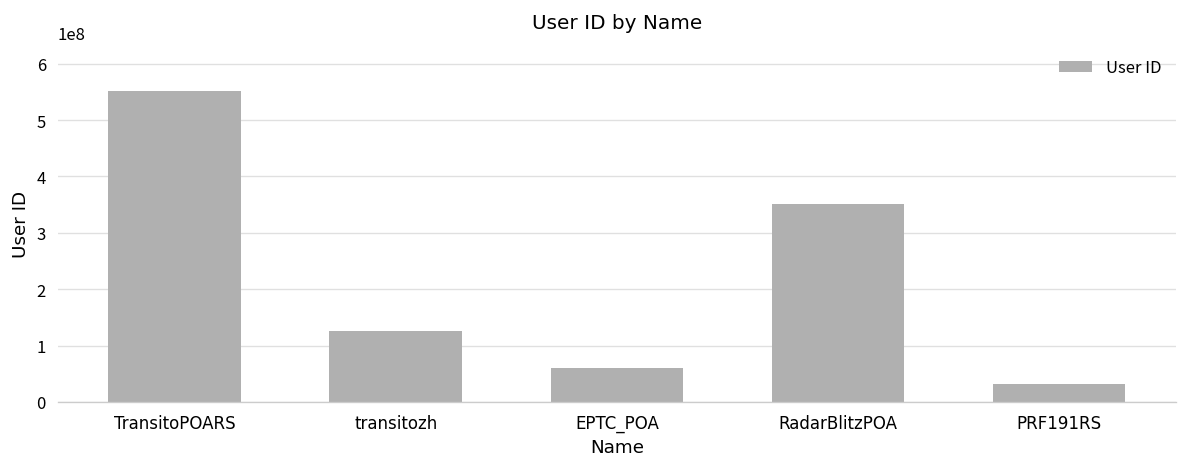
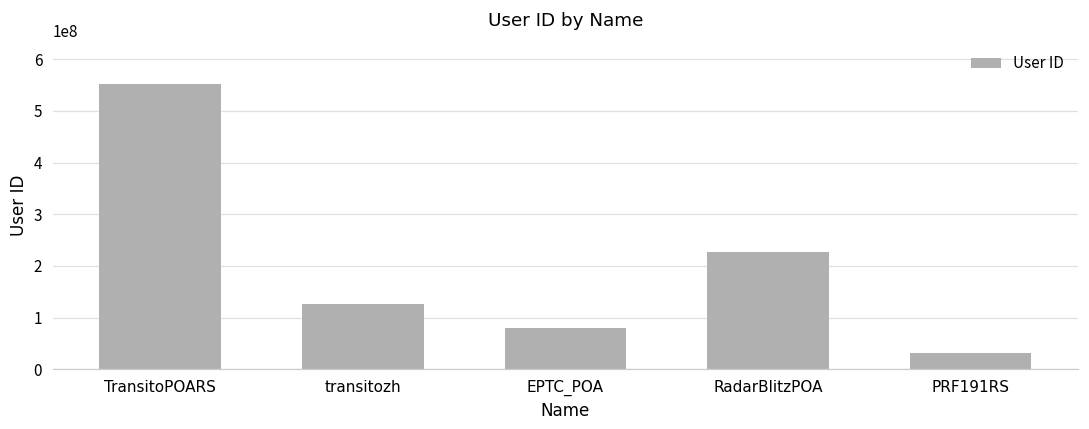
EPTC_POA: 60000000 -> 80000000
RadarBlitzPOA: 350000000 -> 230000000
